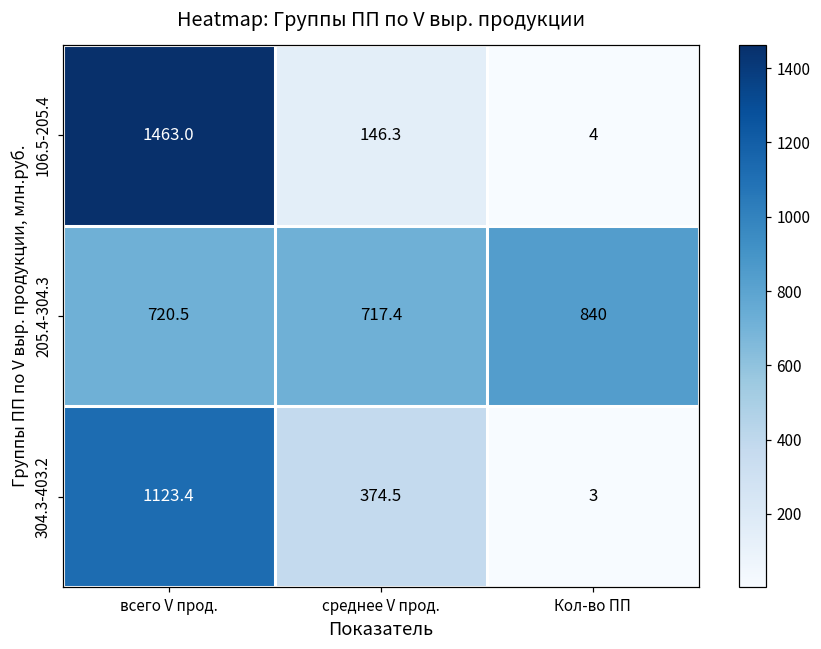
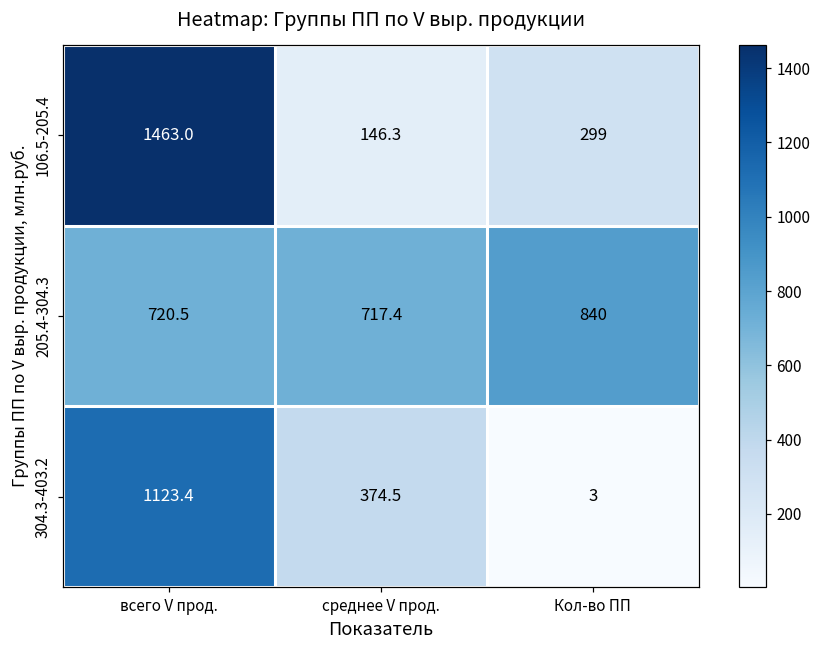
106.5-205.4, Кол-во ПП: 4 -> 299
